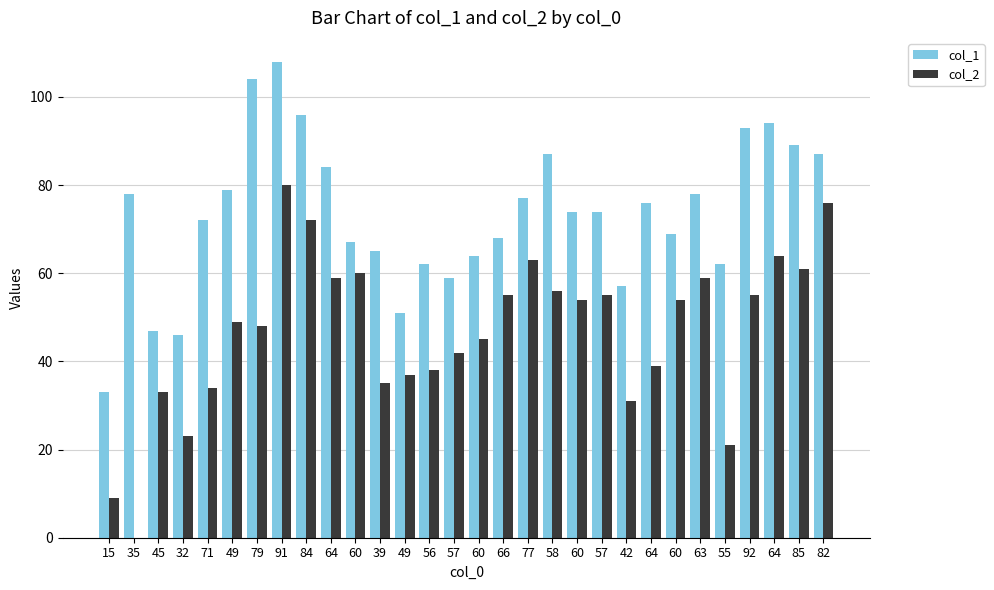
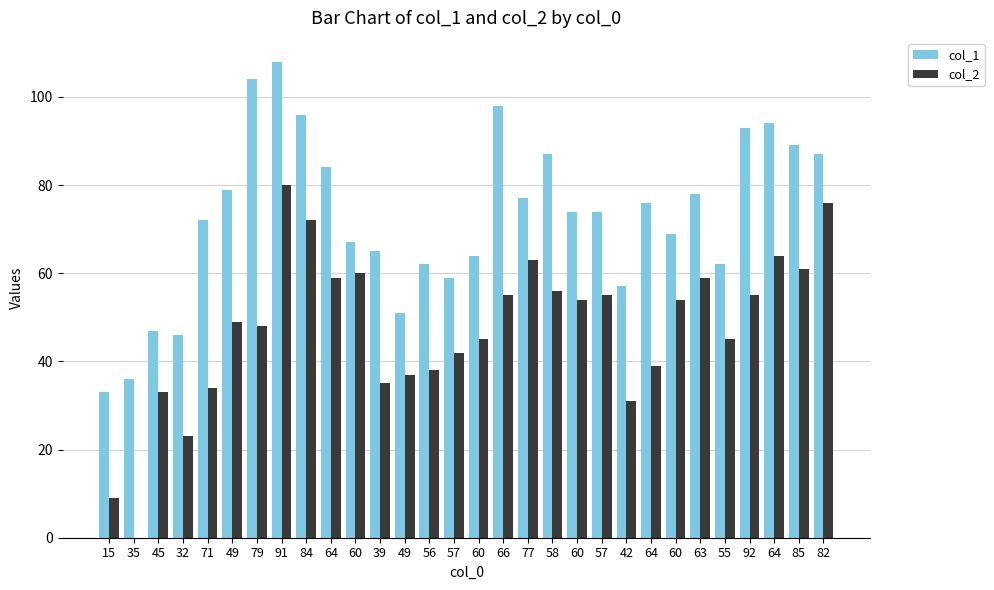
col_1, 35: 78 -> 36
col_1, 66: 68 -> 98
col_2, 55: 21 -> 45
